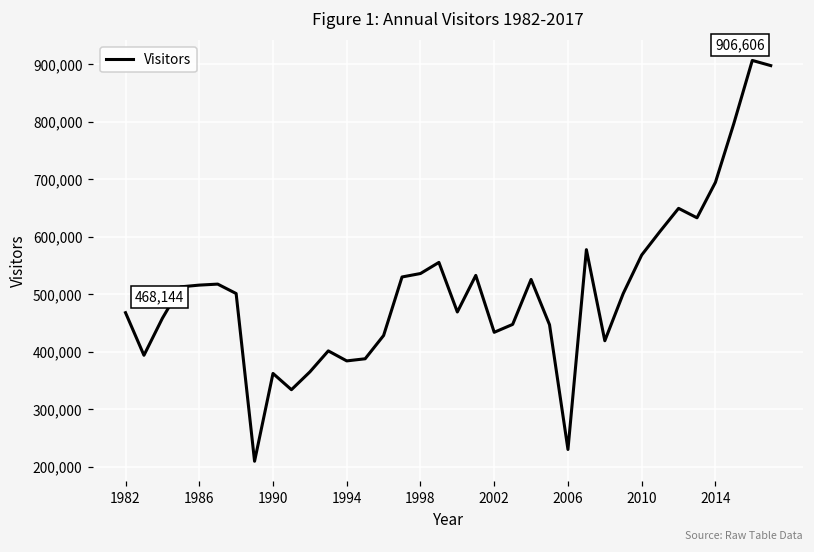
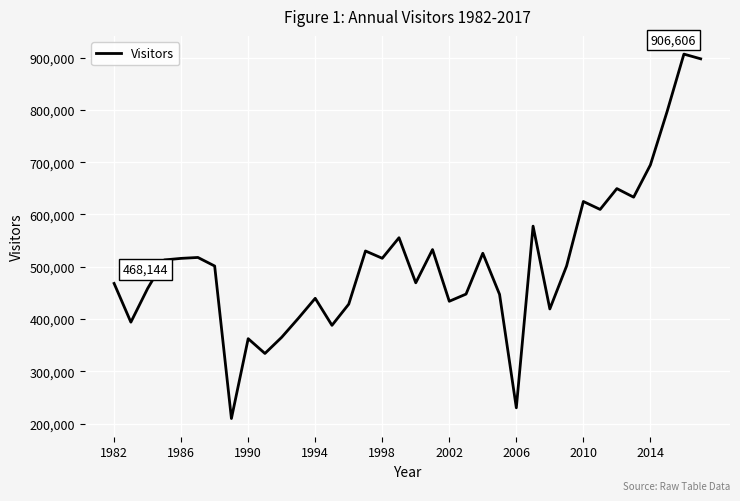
1994: 380,000 -> 440,000
1998: 540,000 -> 520,000
2010: 570,000 -> 620,000
